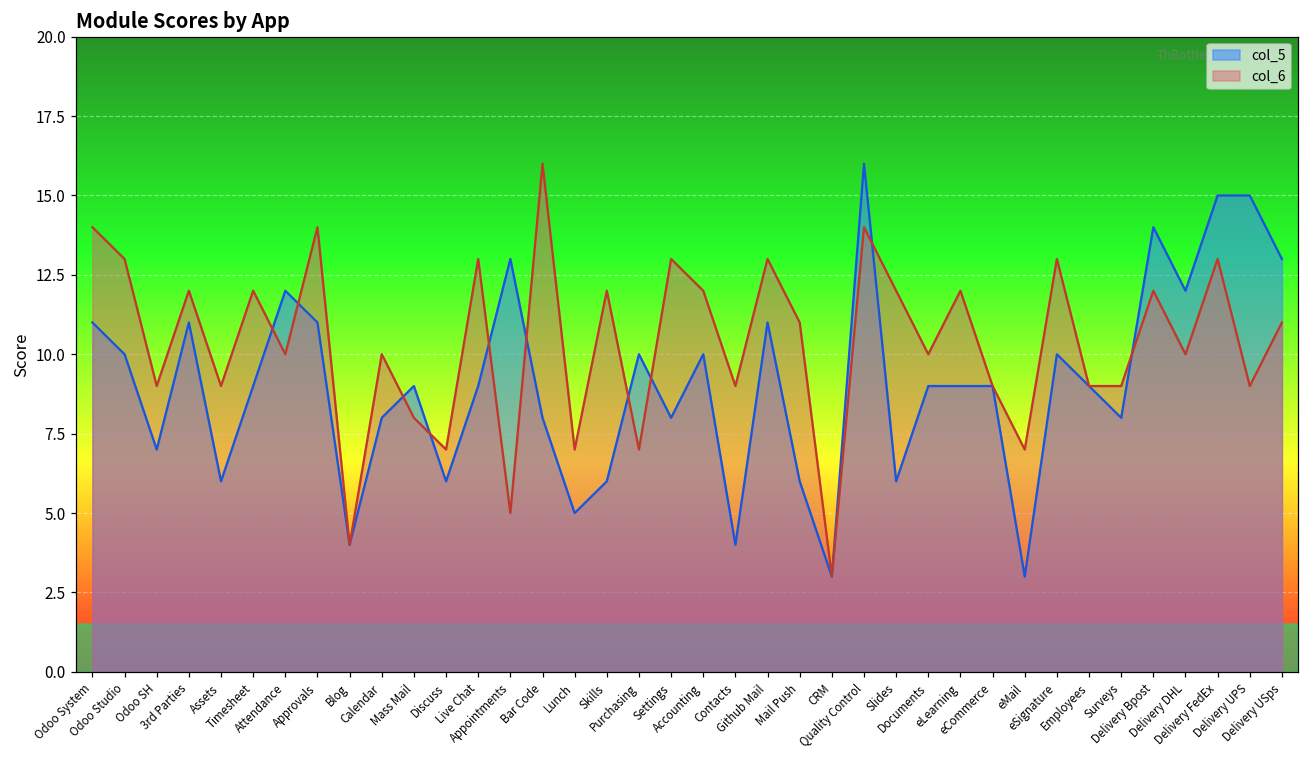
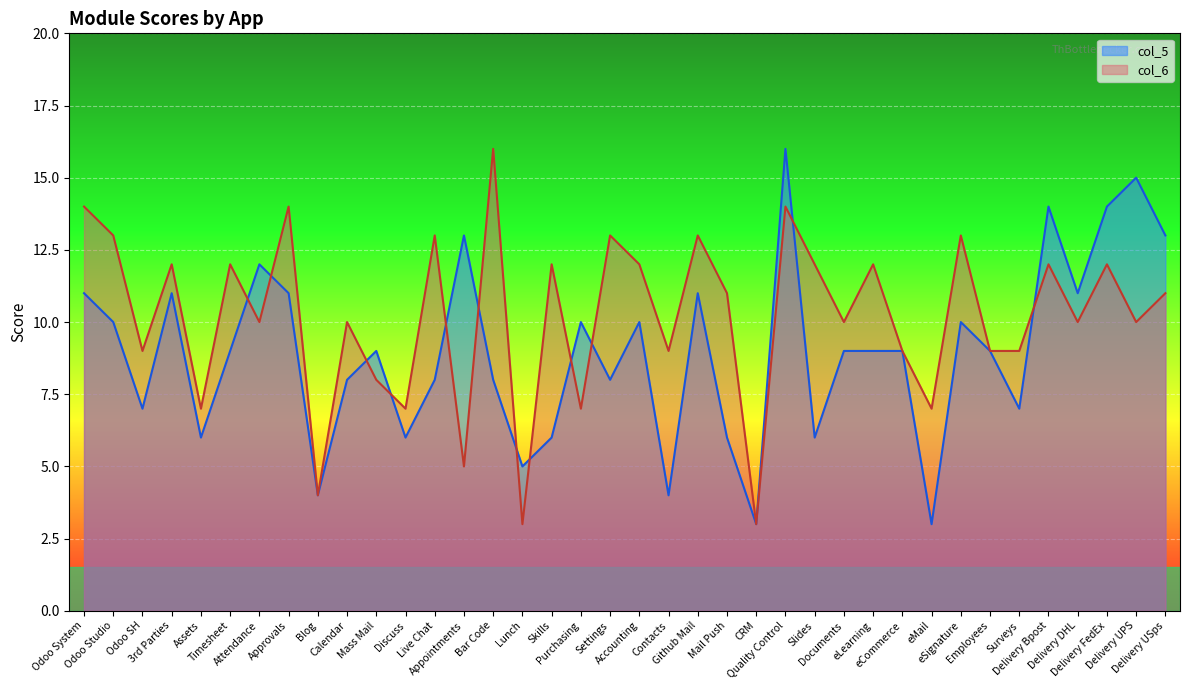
col_6, Assets: 9 -> 7
col_5, Live Chat: 9 -> 8
col_6, Lunch: 7 -> 3
col_5, Surveys: 8 -> 7
col_5, Delivery DHL: 12 -> 11
col_5, Delivery FedEx: 15 -> 14
col_6, Delivery FedEx: 13 -> 12
col_6, Delivery UPS: 9 -> 10
